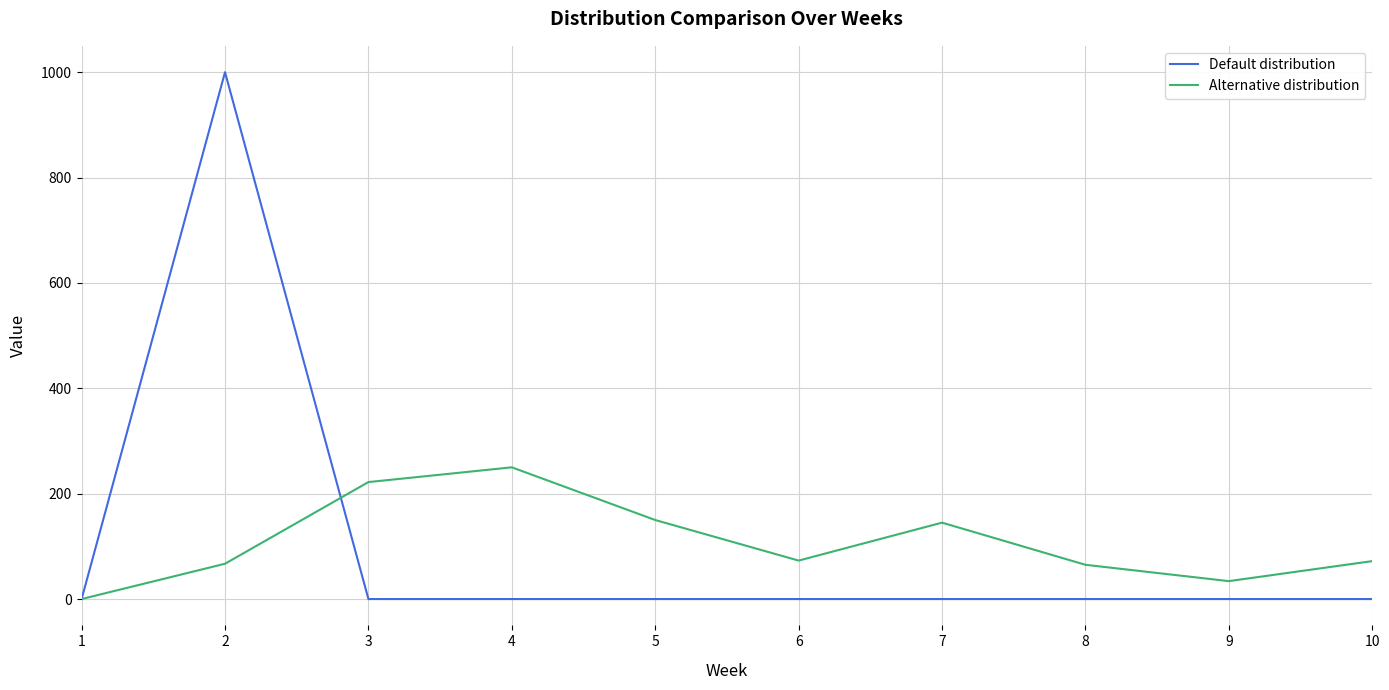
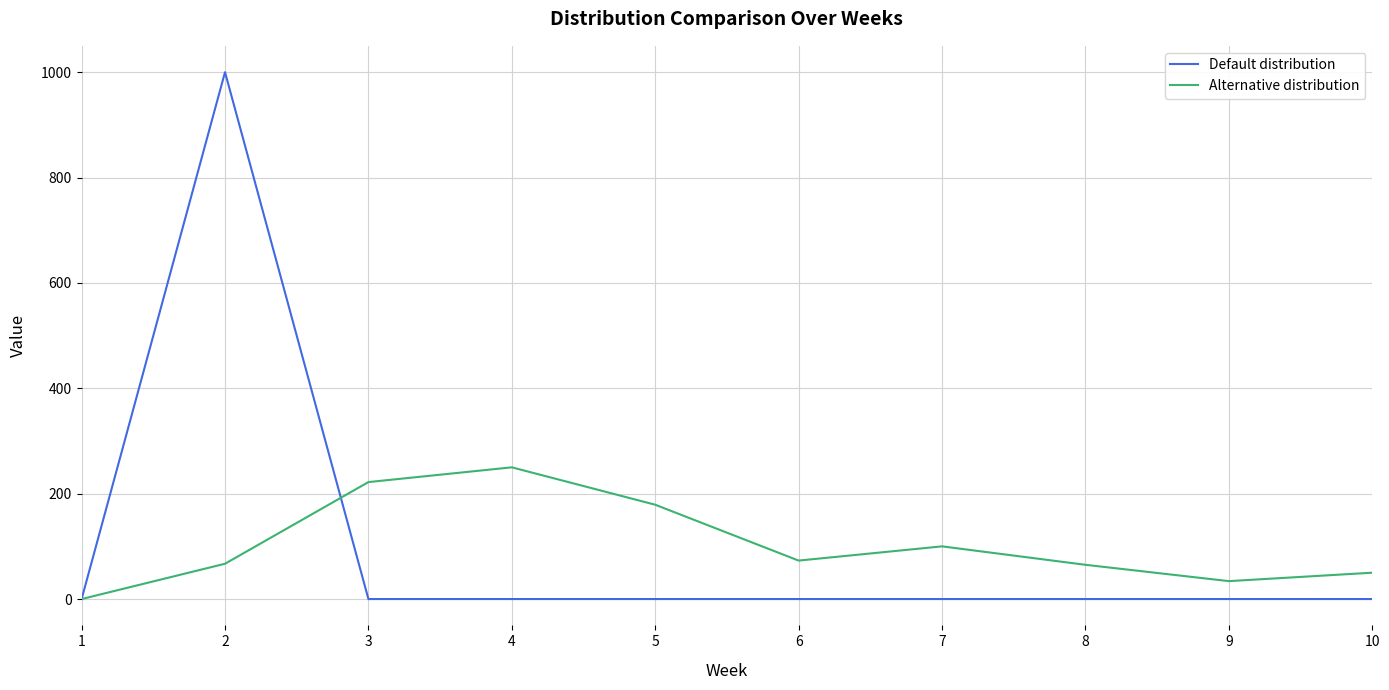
Alternative distribution, 5: 150 -> 180
Alternative distribution, 7: 150 -> 100
Alternative distribution, 10: 70 -> 50
